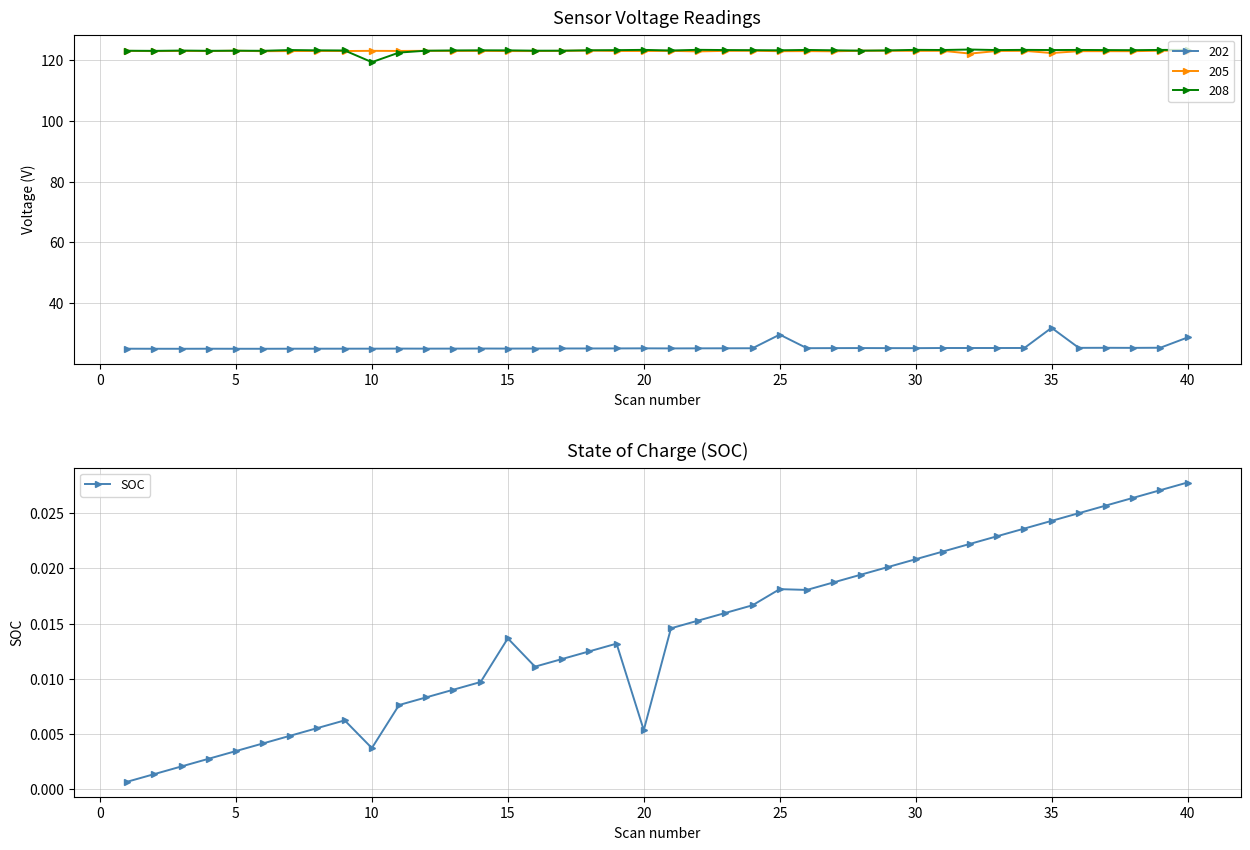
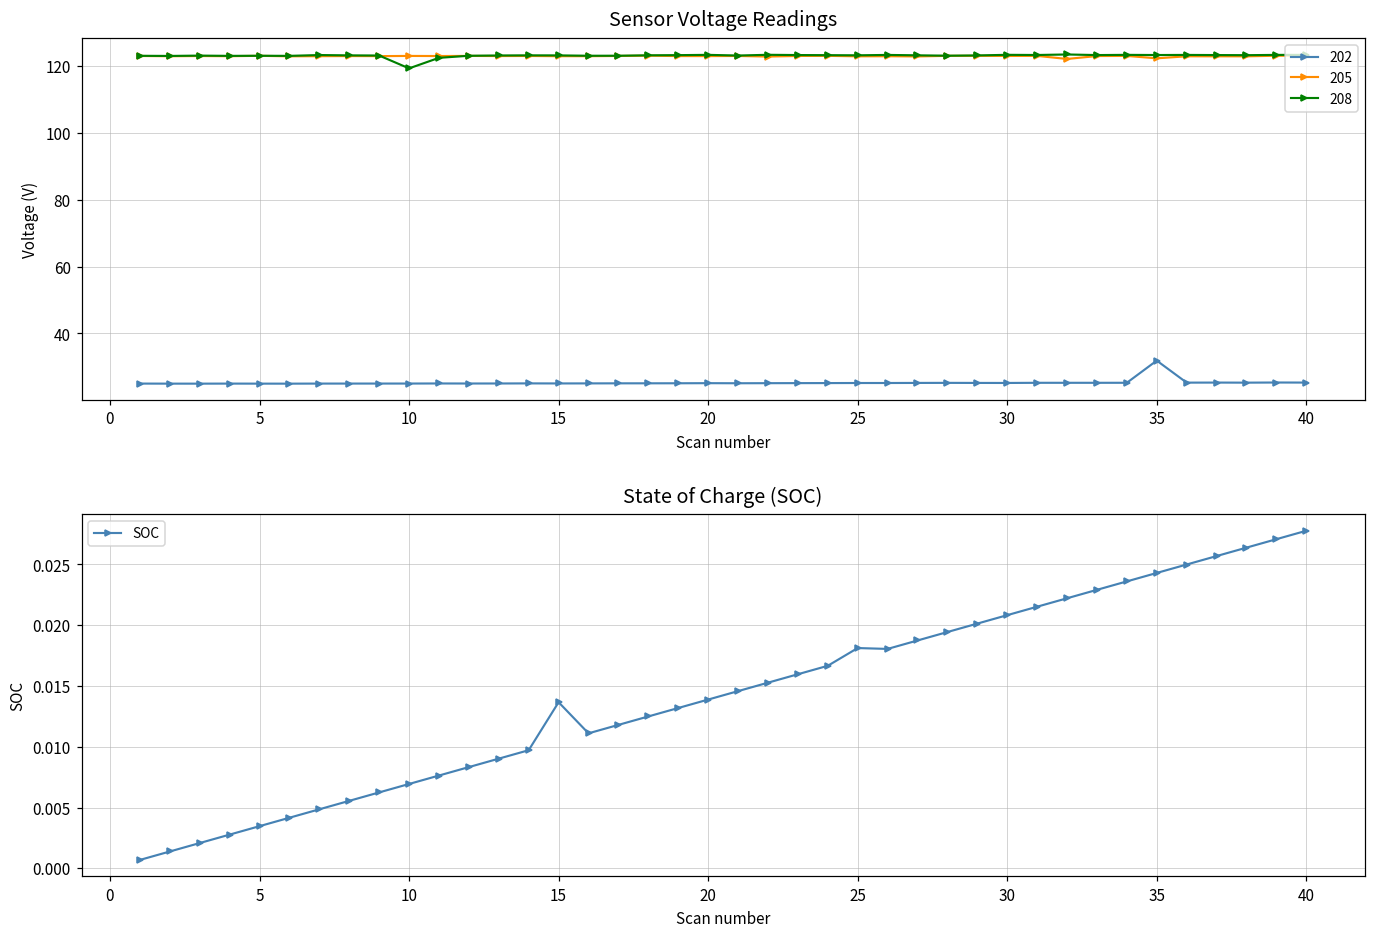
Sensor Voltage Readings, 202, 25: 30 -> 25
Sensor Voltage Readings, 202, 40: 29 -> 25
State of Charge (SOC), 10: 0.0037 -> 0.0069
State of Charge (SOC), 20: 0.0054 -> 0.0139
